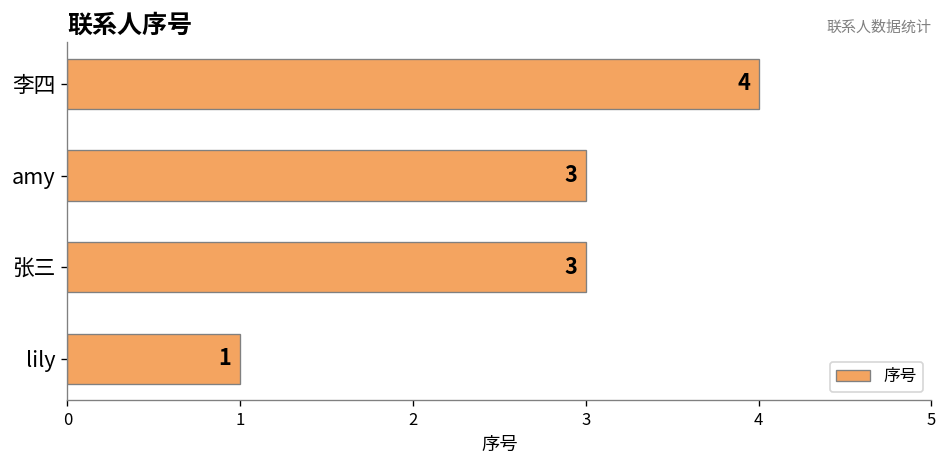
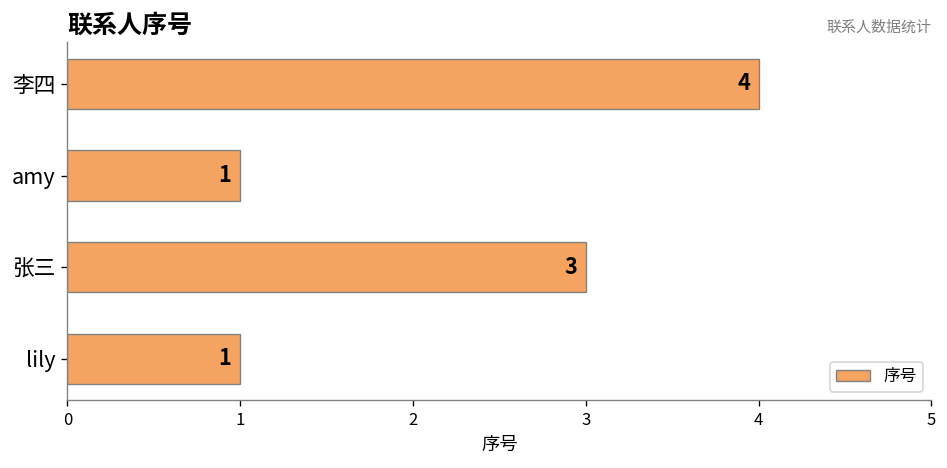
amy: 3 -> 1
